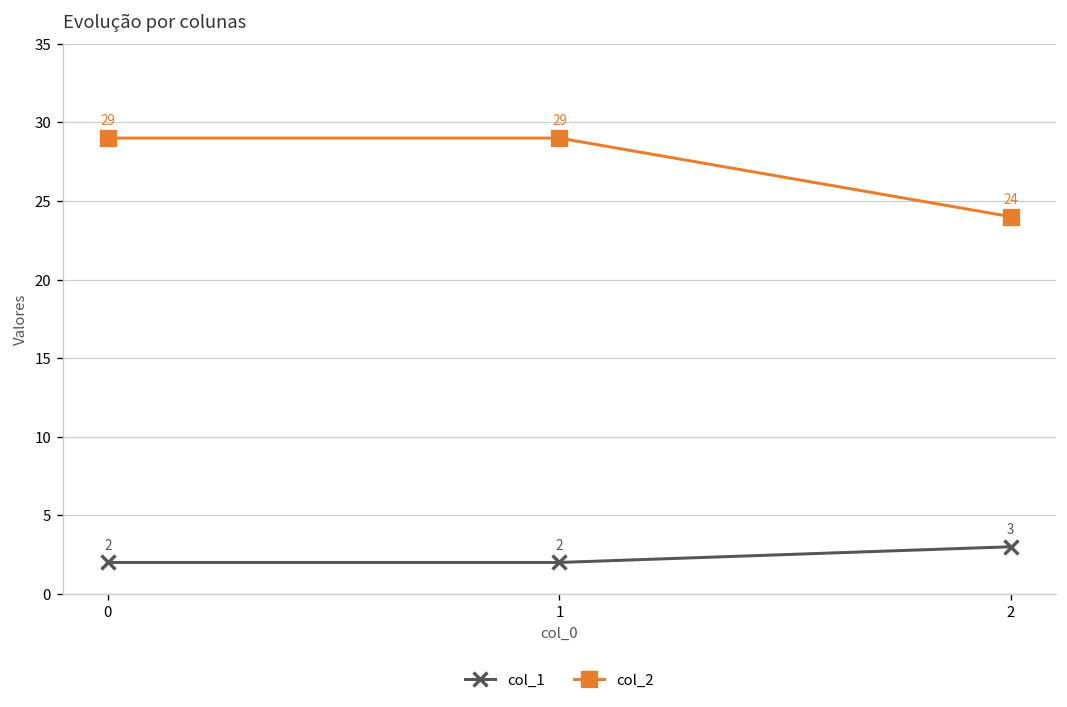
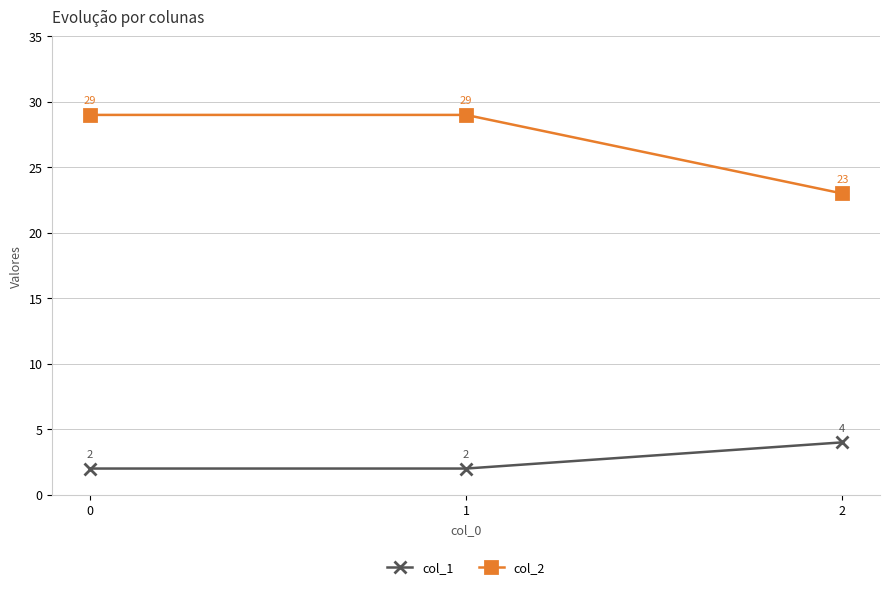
col_1, 2: 3 -> 4
col_2, 2: 24 -> 23
